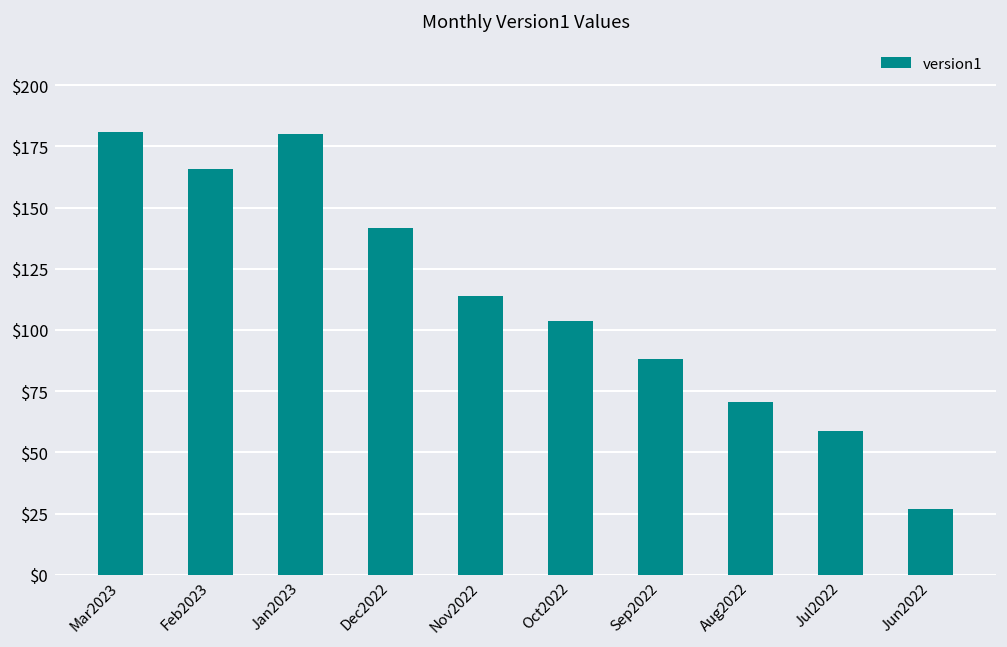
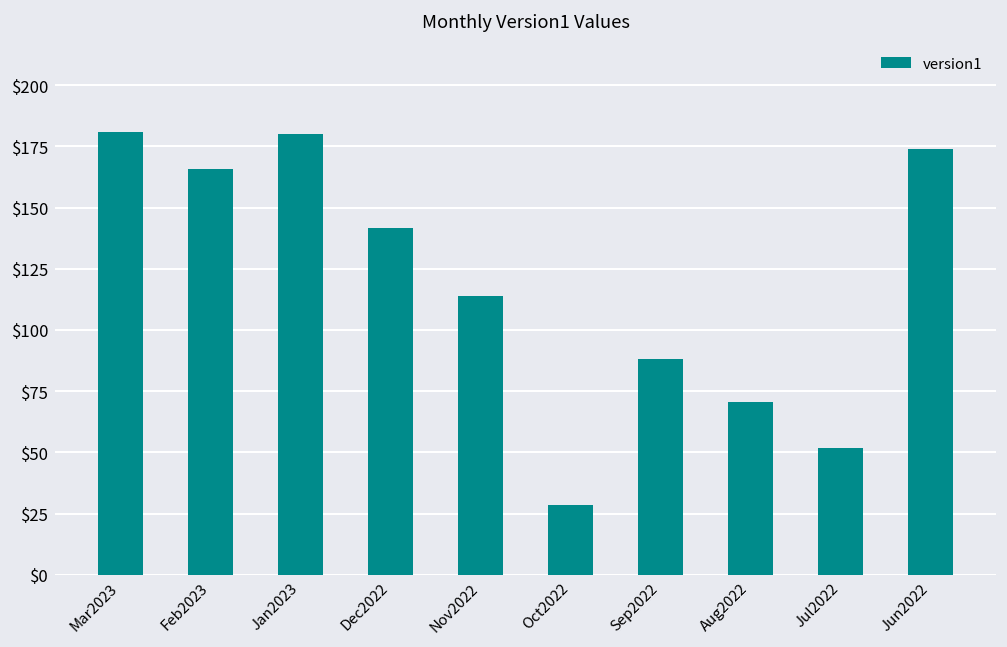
Oct2022: $104 -> $28
Jul2022: $59 -> $52
Jun2022: $27 -> $174
